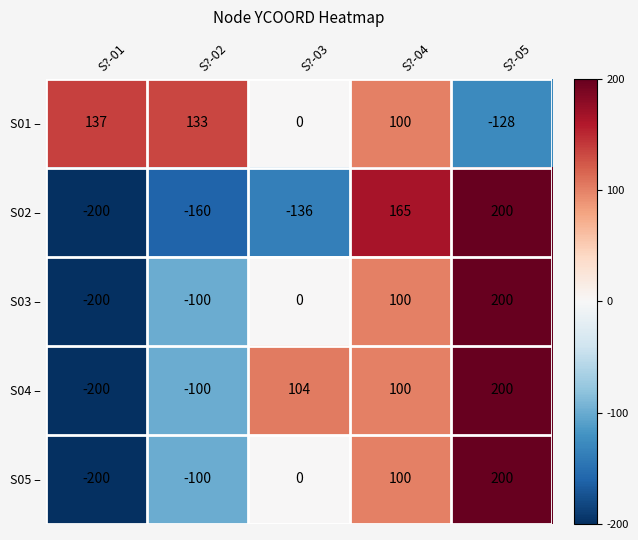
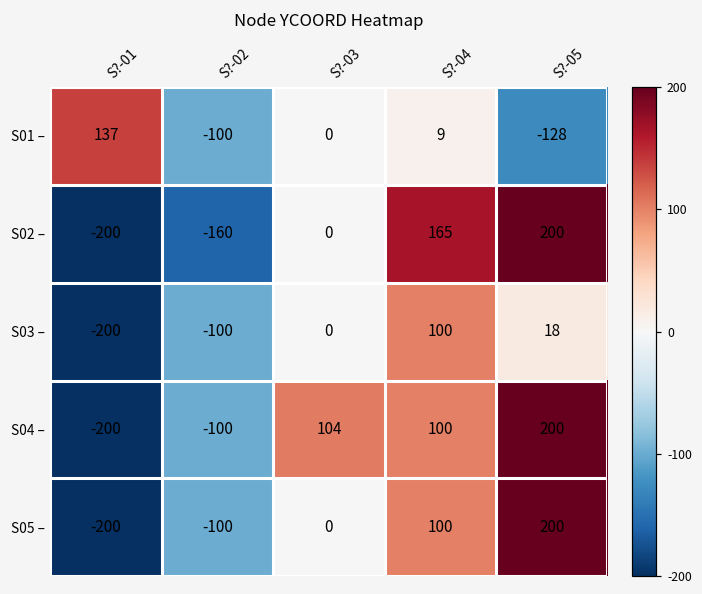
S01 –, S?-02: 133 -> -100
S01 –, S?-04: 100 -> 9
S02 –, S?-03: -136 -> 0
S03 –, S?-05: 200 -> 18
